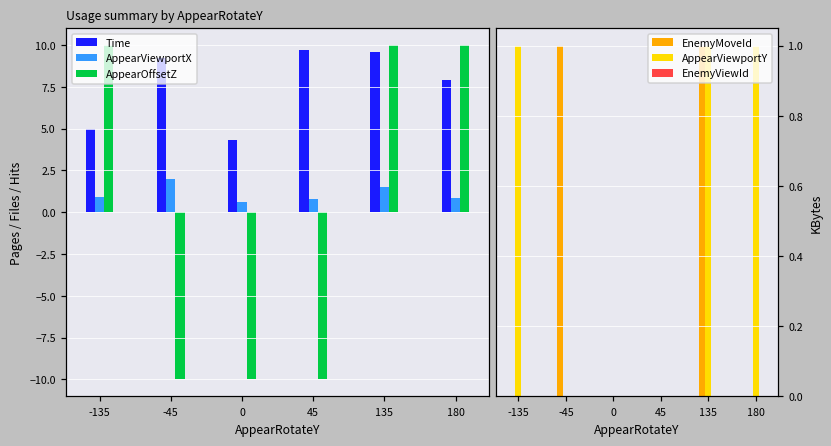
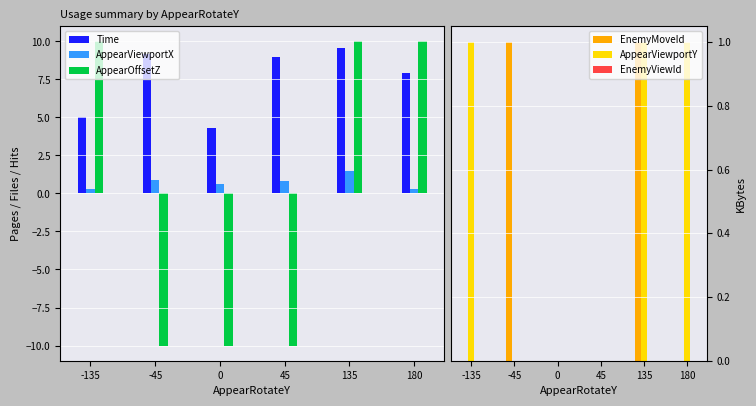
Usage summary by AppearRotateY, AppearViewportX, -135: 0.9 -> 0.3
Usage summary by AppearRotateY, AppearViewportX, -45: 2.0 -> 0.9
Usage summary by AppearRotateY, Time, 45: 9.7 -> 9.0
Usage summary by AppearRotateY, AppearViewportX, 180: 0.9 -> 0.3
